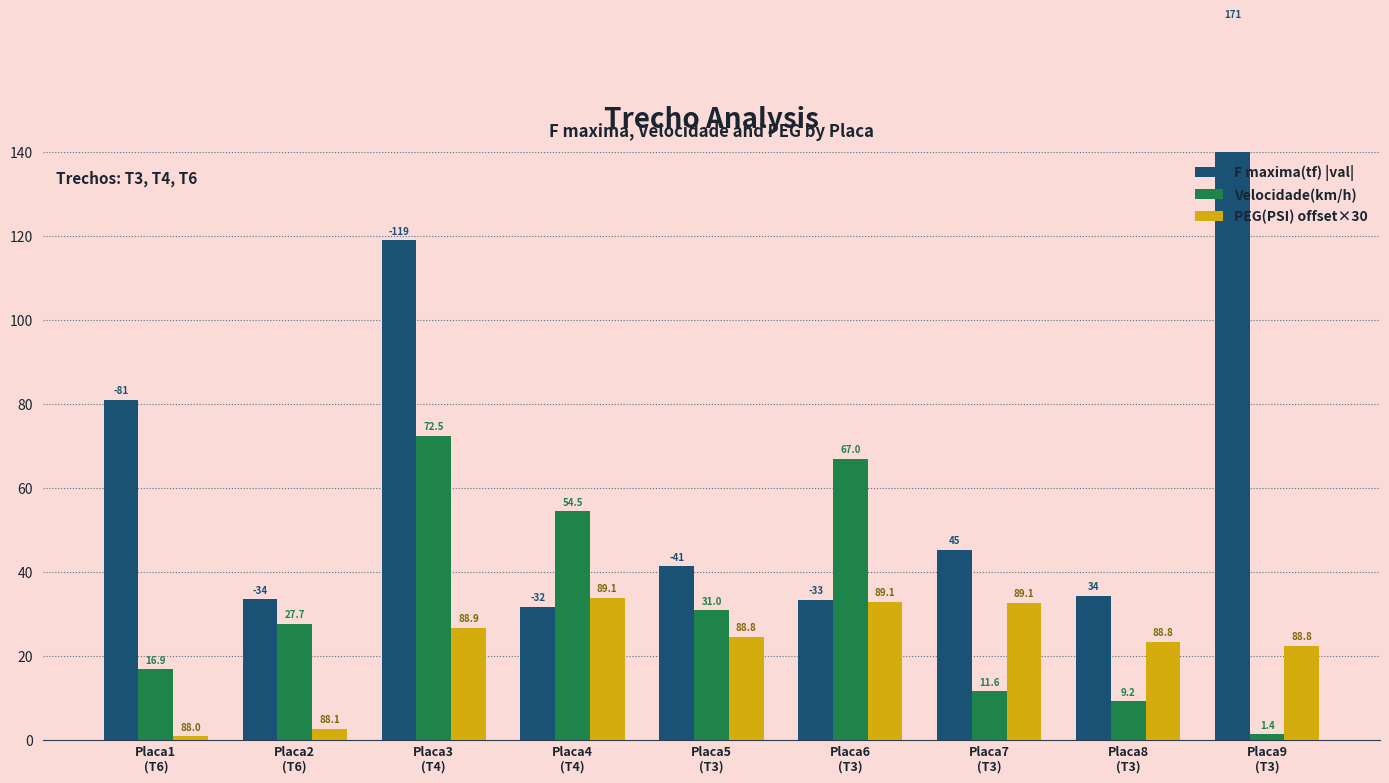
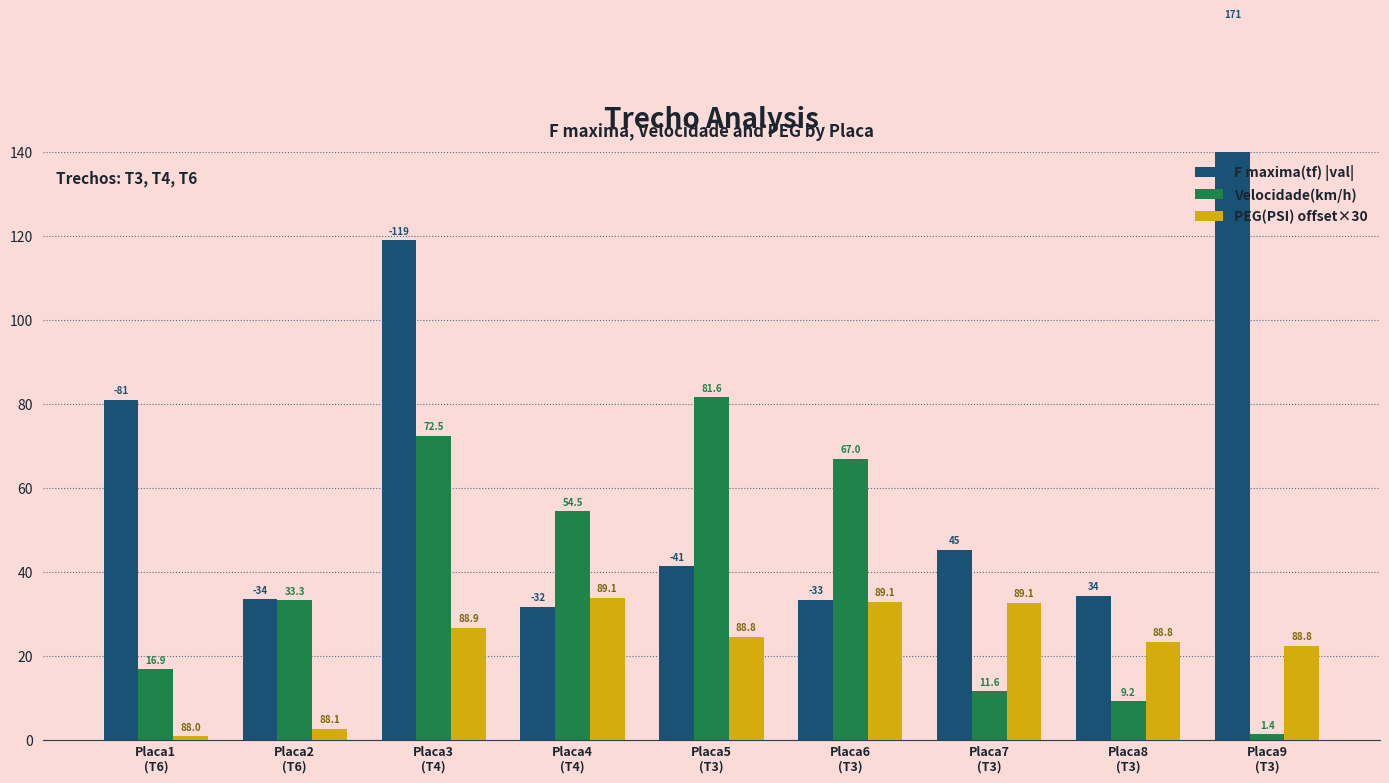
Velocidade(km/h), Placa2 (T6): 27.7 -> 33.3
Velocidade(km/h), Placa5 (T3): 31.0 -> 81.6
